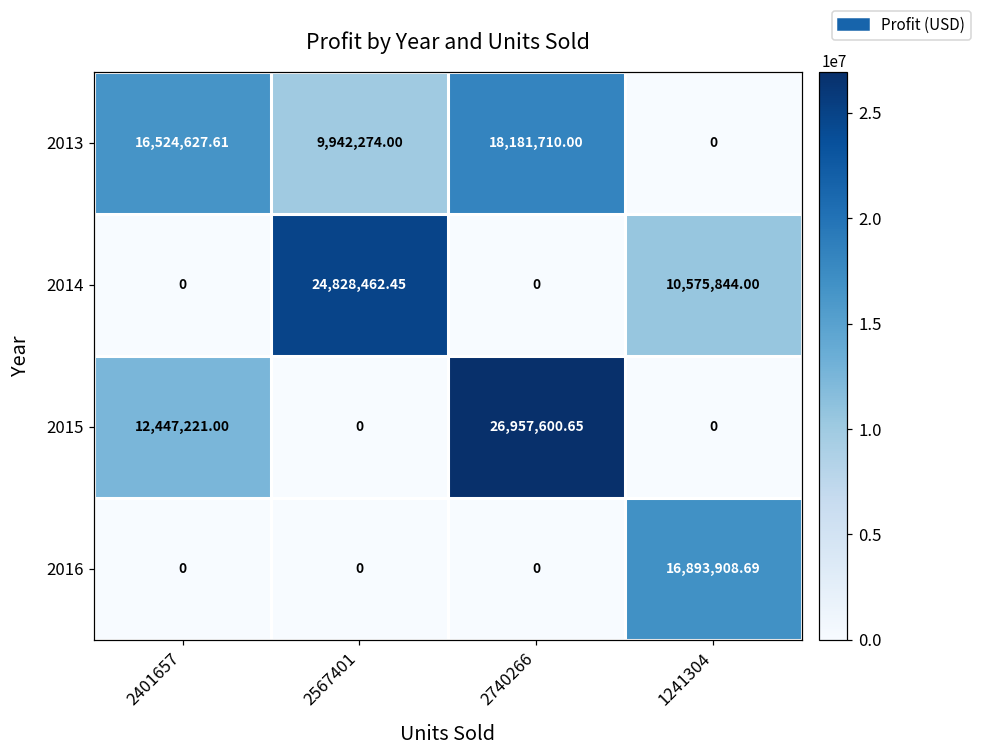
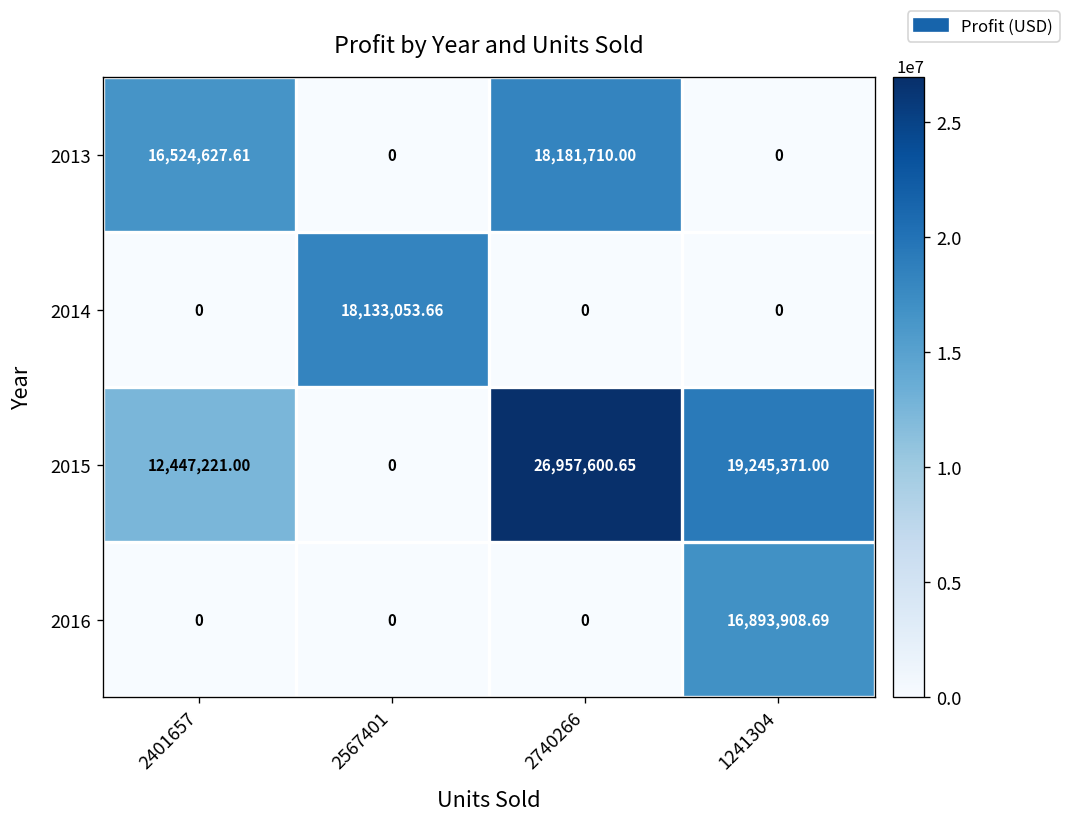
2013, 2567401: 9,942,274.00 -> 0
2014, 2567401: 24,828,462.45 -> 18,133,053.66
2014, 1241304: 10,575,844.00 -> 0
2015, 1241304: 0 -> 19,245,371.00
